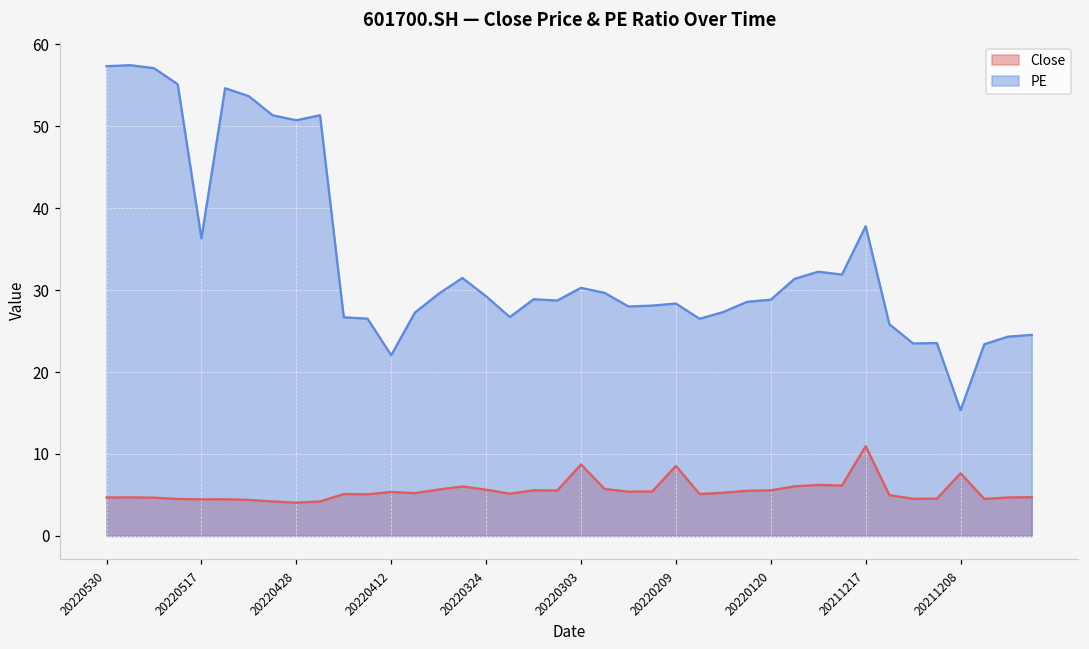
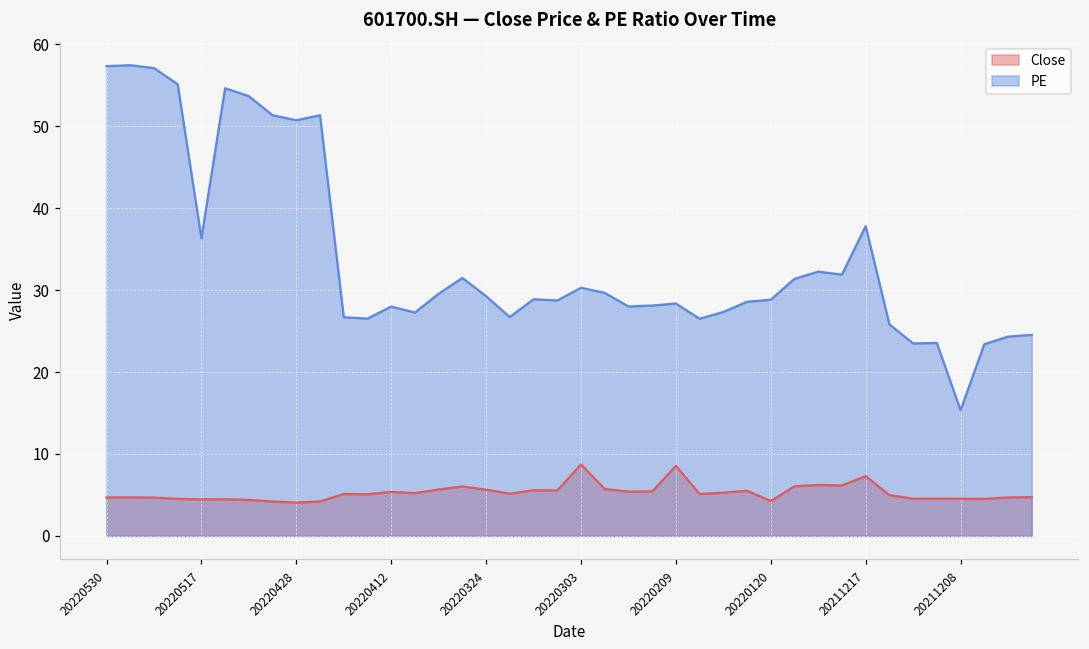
PE, 20220412: 22 -> 28
Close, 20220120: 6 -> 4
Close, 20211217: 11 -> 7
Close, 20211208: 8 -> 5
